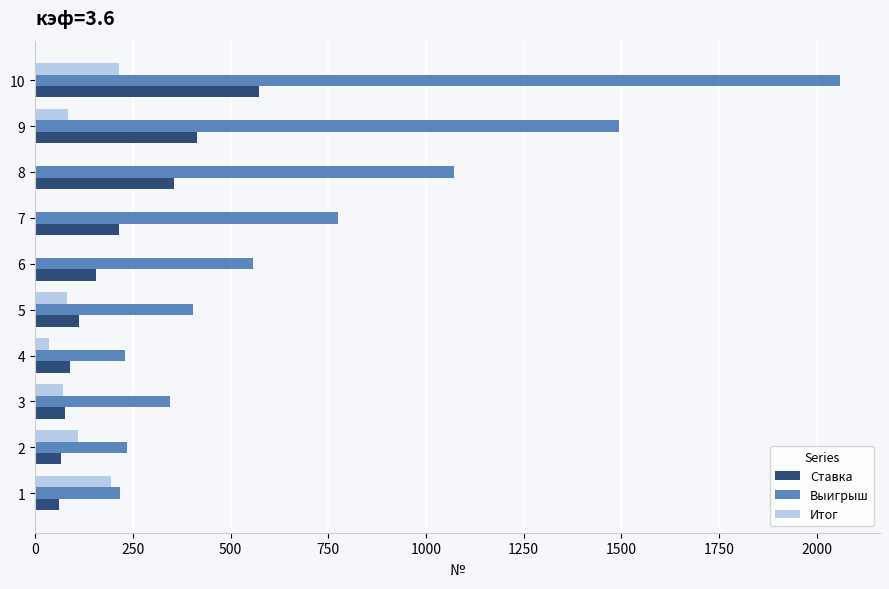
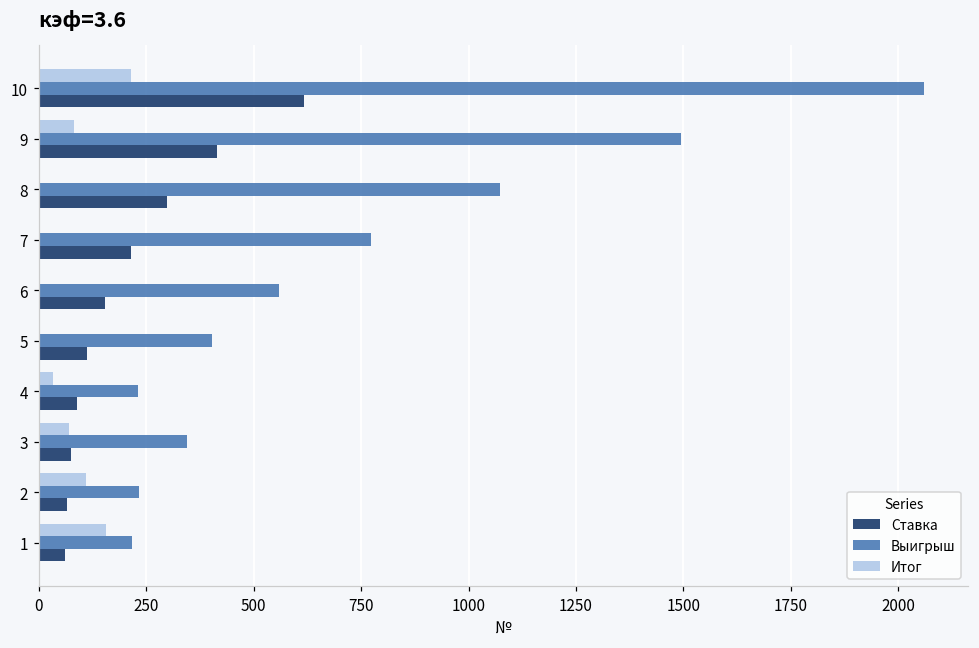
Ставка, 10: 570 -> 620
Ставка, 8: 350 -> 300
Итог, 5: 80 -> 0
Итог, 1: 190 -> 160
